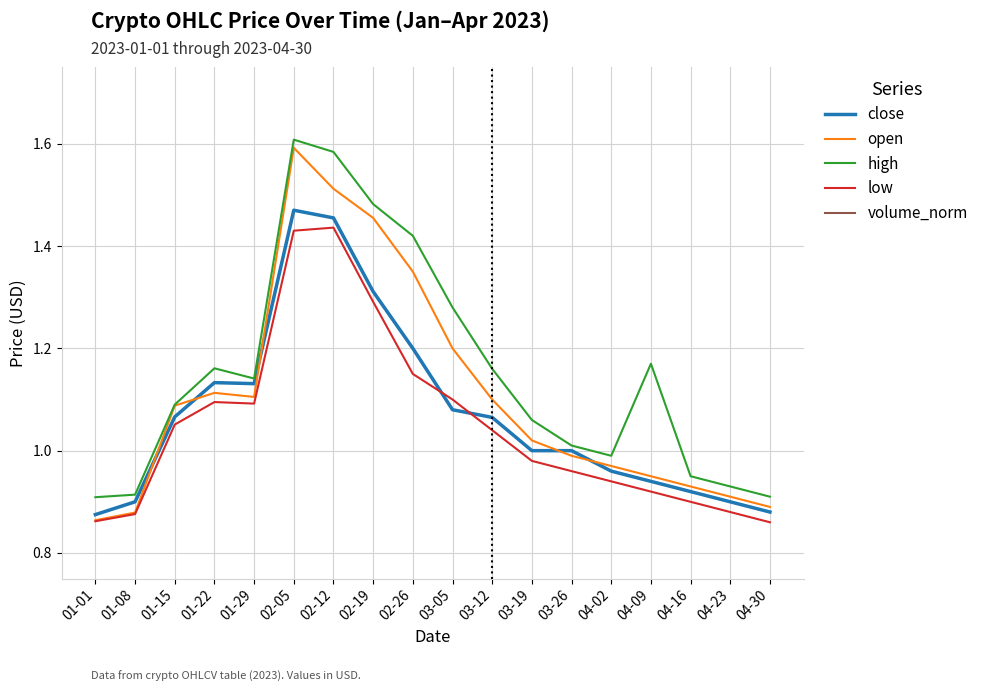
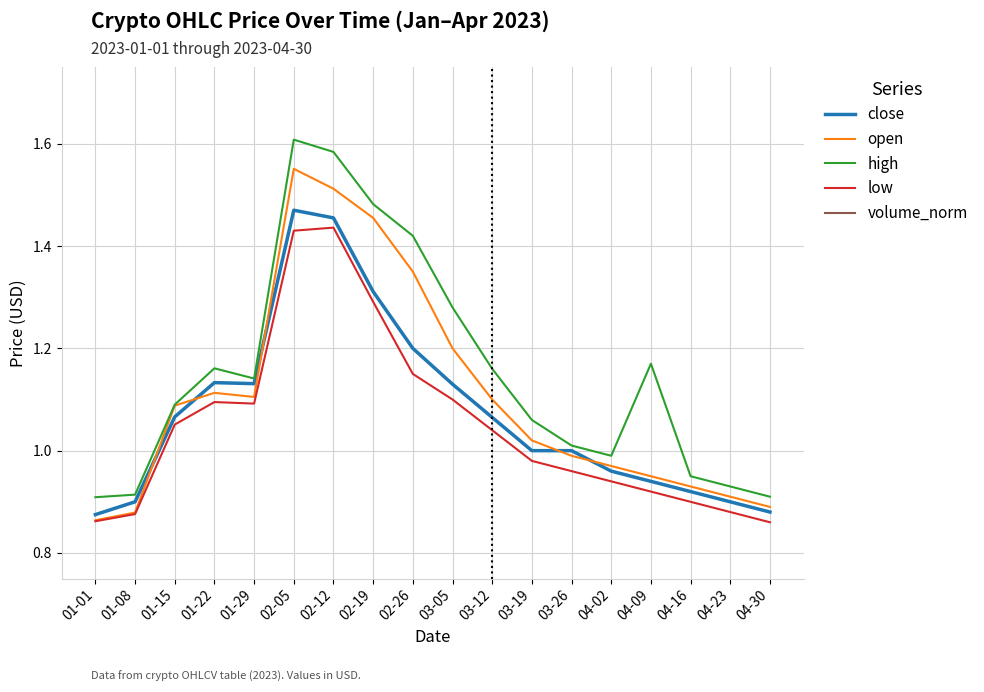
open, 02-05: 1.59 -> 1.55
close, 03-05: 1.08 -> 1.13
